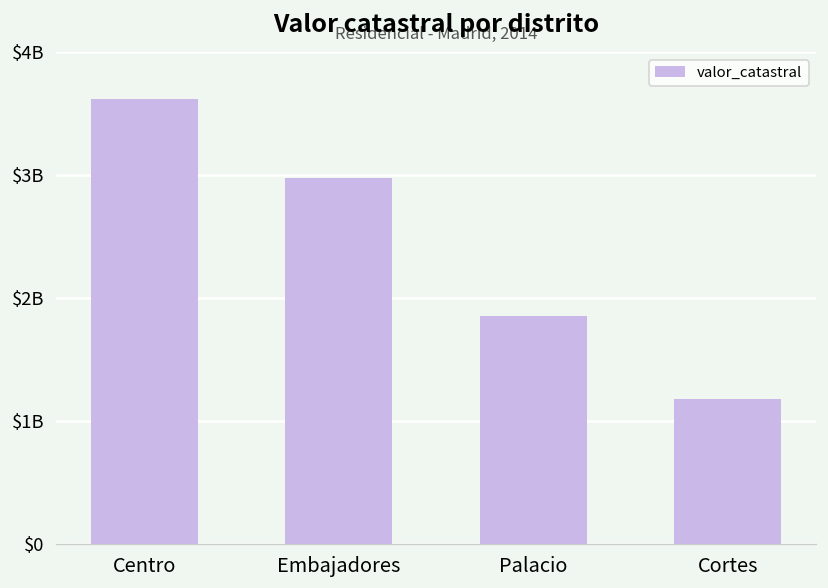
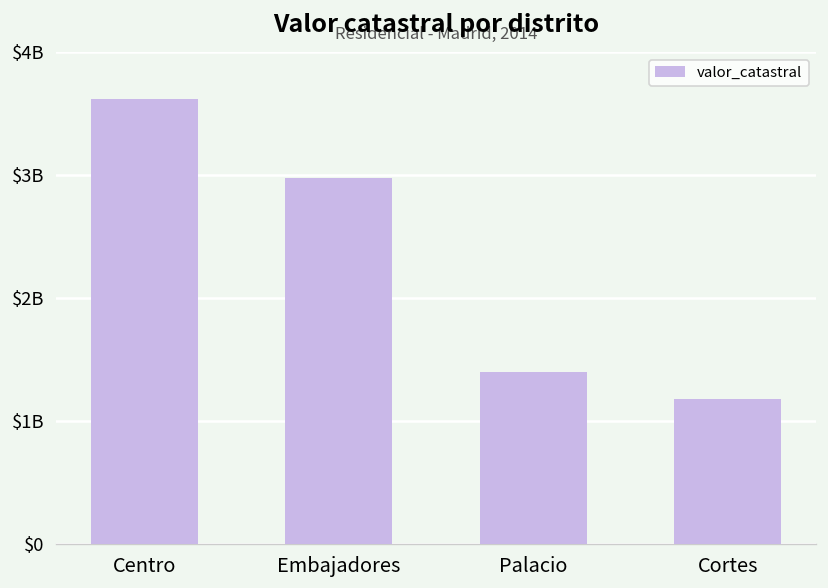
Palacio: $1860000000 -> $1400000000
